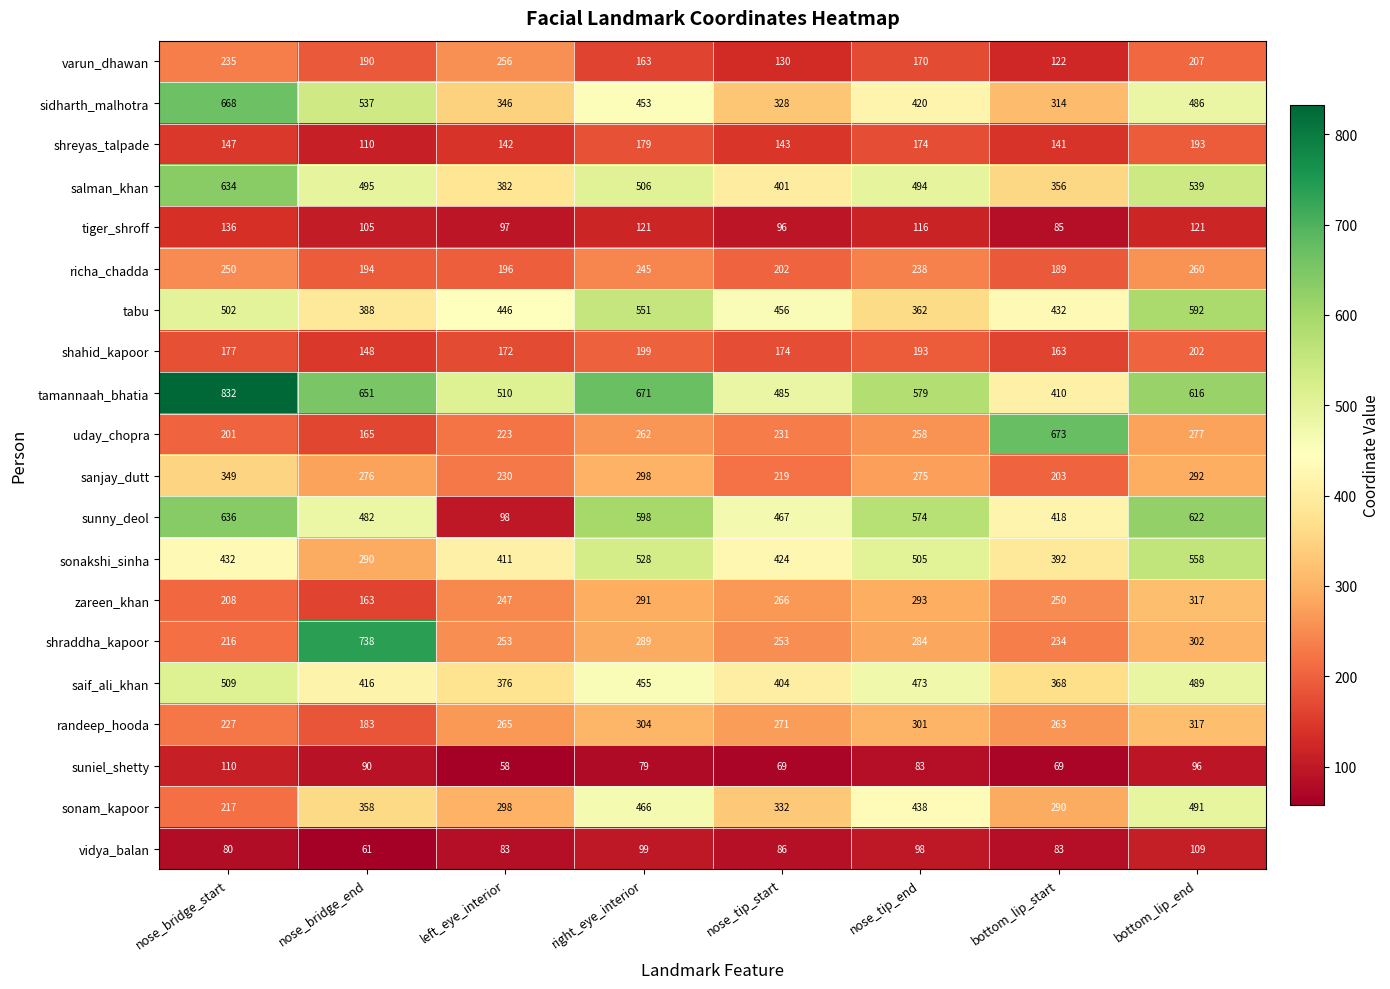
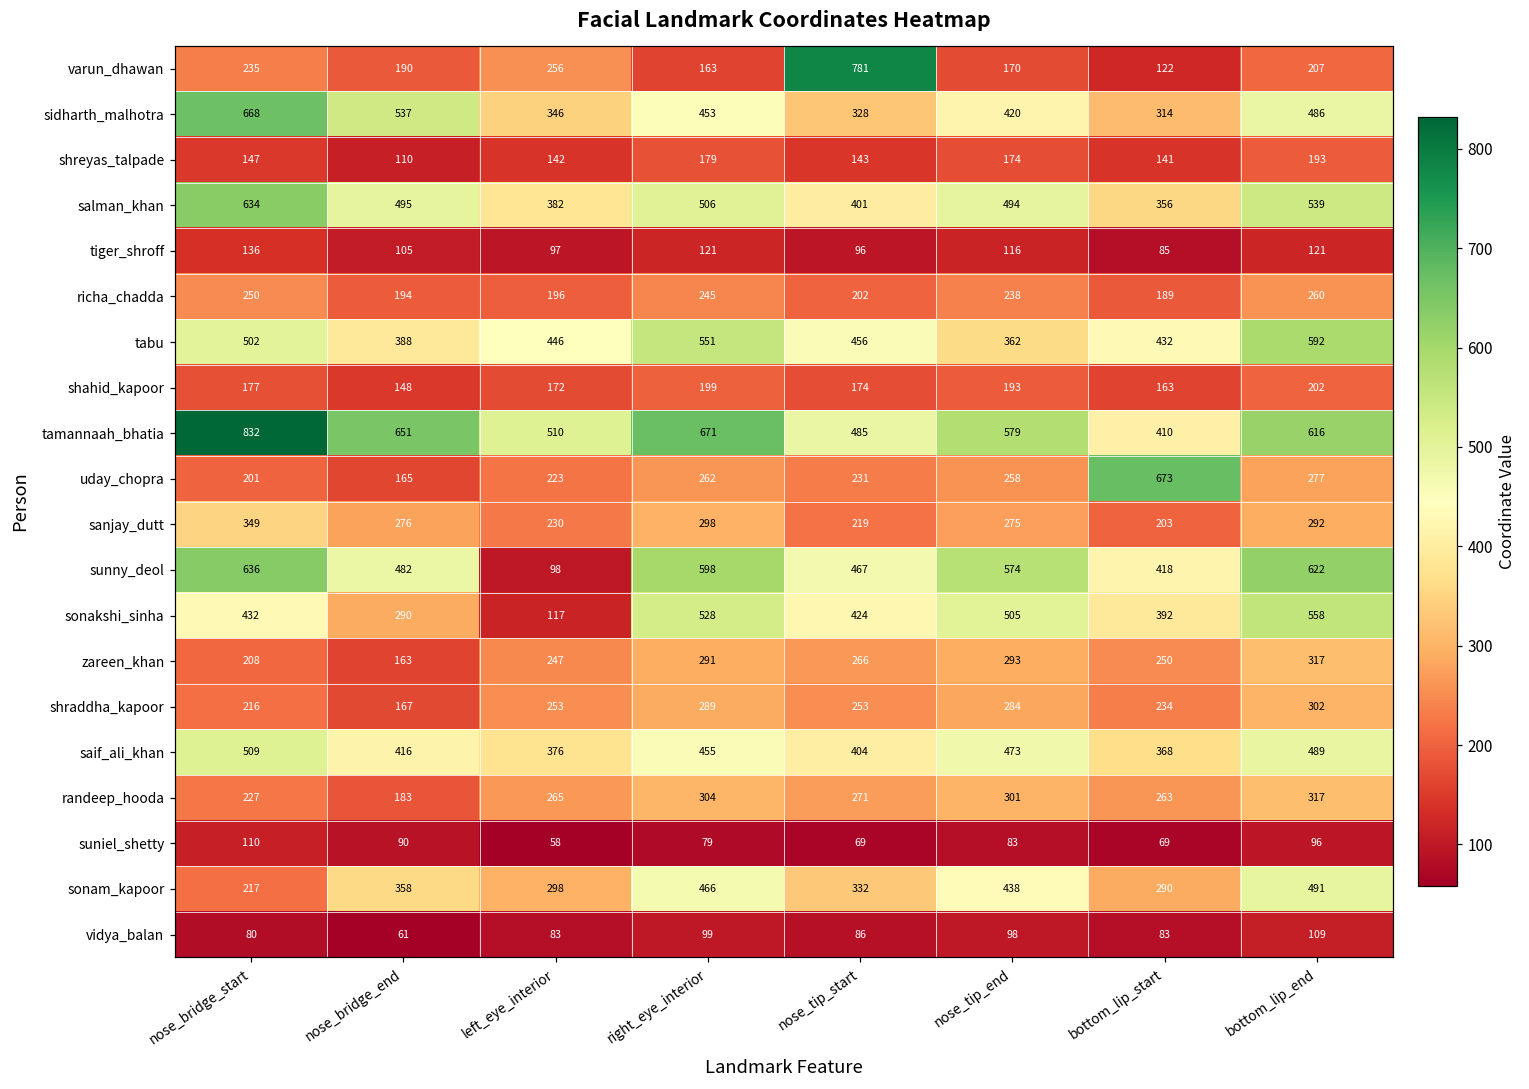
varun_dhawan, nose_tip_start: 130 -> 781
sonakshi_sinha, left_eye_interior: 411 -> 117
shraddha_kapoor, nose_bridge_end: 738 -> 167
